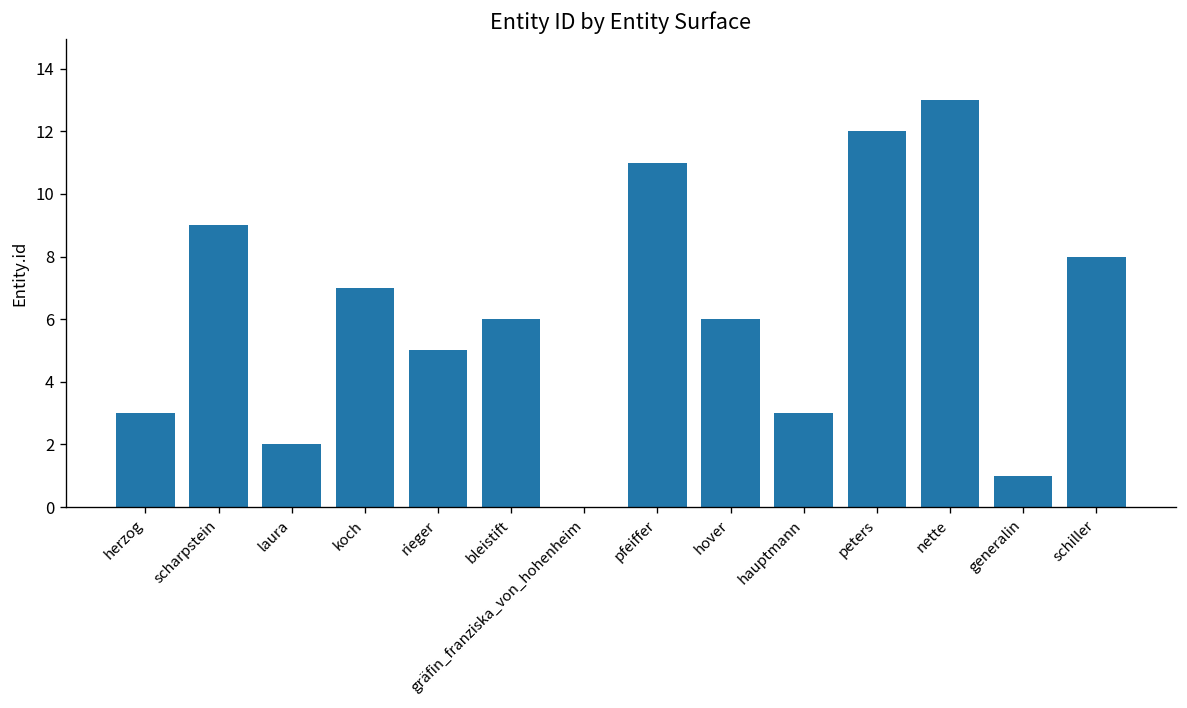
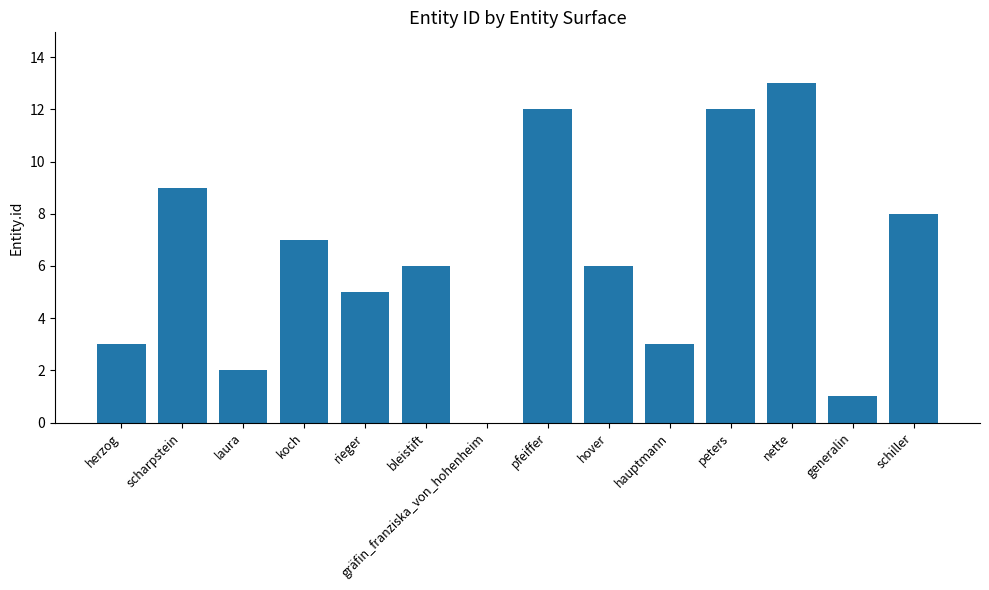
pfeiffer: 11 -> 12
